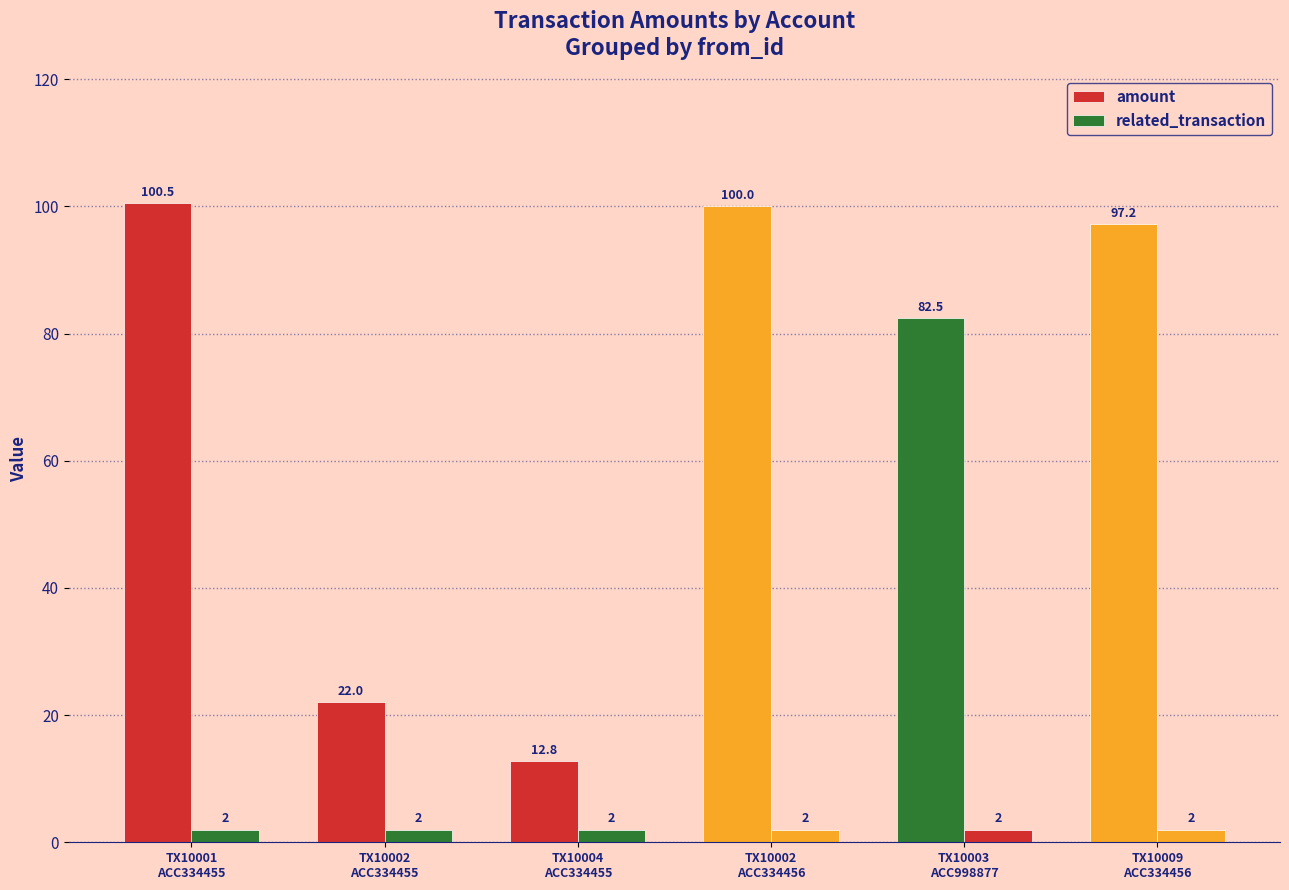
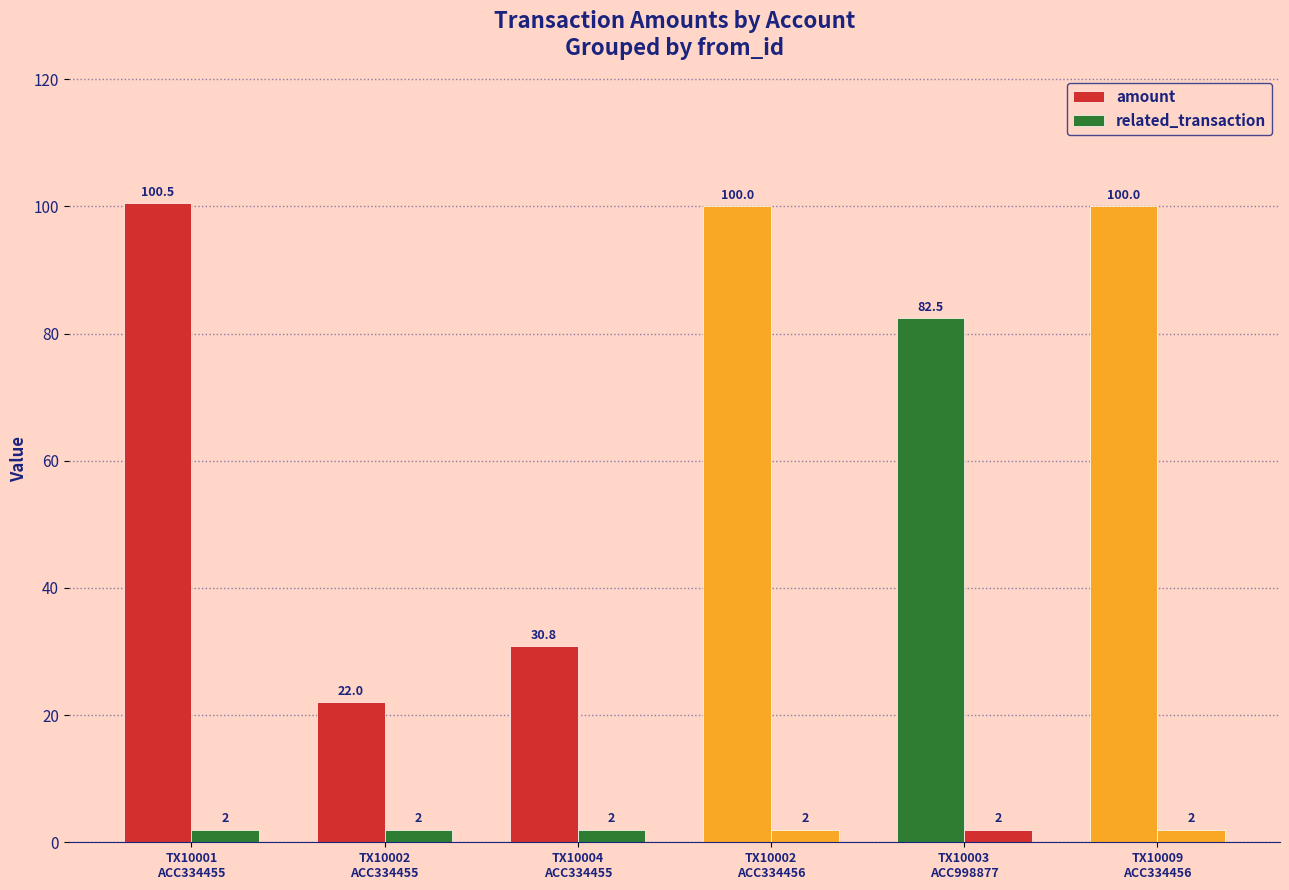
amount, TX10004 ACC334455: 12.8 -> 30.8
amount, TX10009 ACC334456: 97.2 -> 100.0
